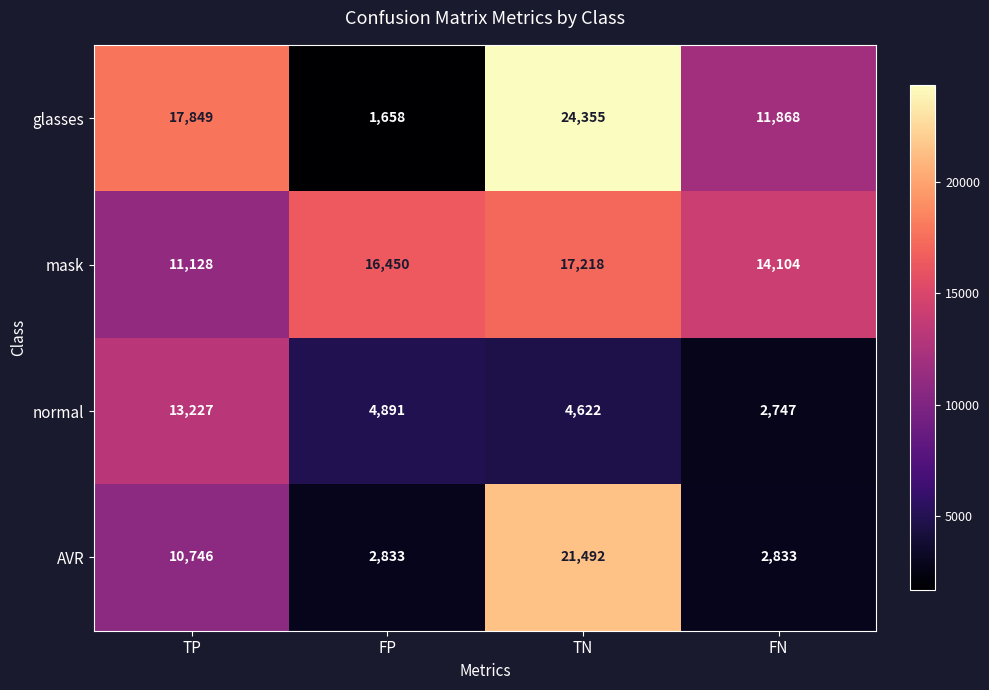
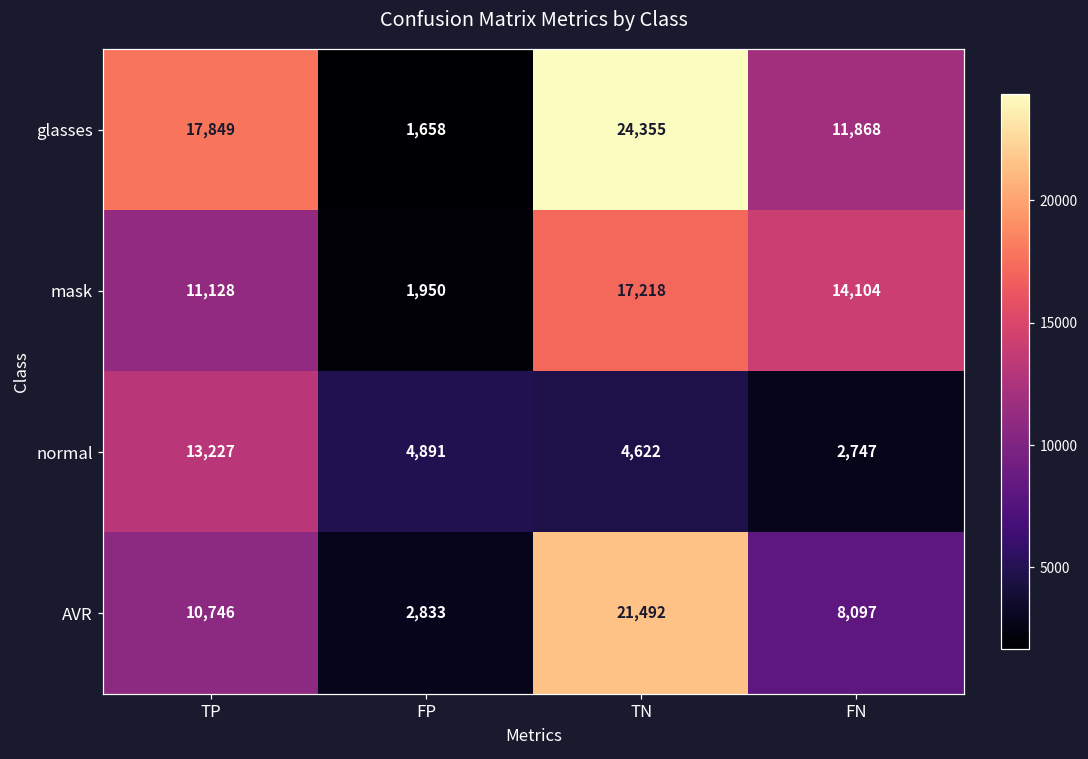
mask, FP: 16,450 -> 1,950
AVR, FN: 2,833 -> 8,097
